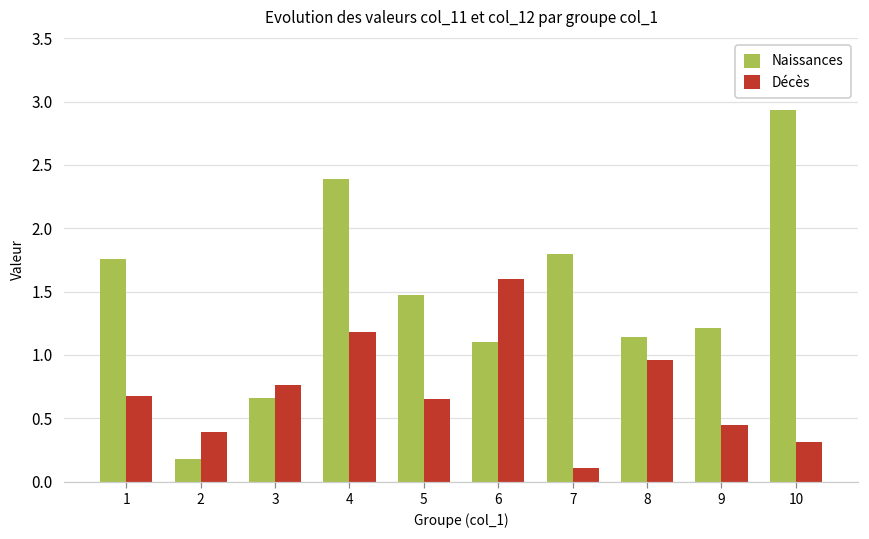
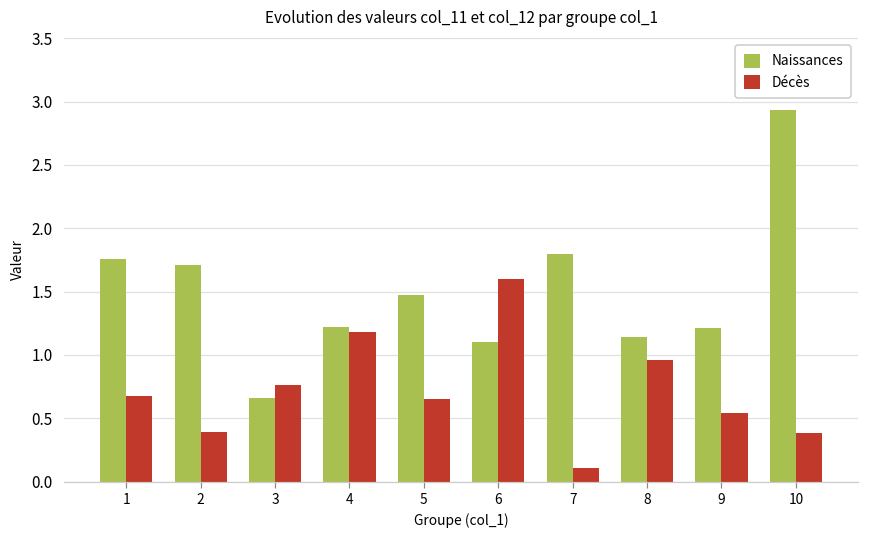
Naissances, 2: 0.18 -> 1.71
Naissances, 4: 2.39 -> 1.22
Décès, 9: 0.45 -> 0.54
Décès, 10: 0.31 -> 0.38
